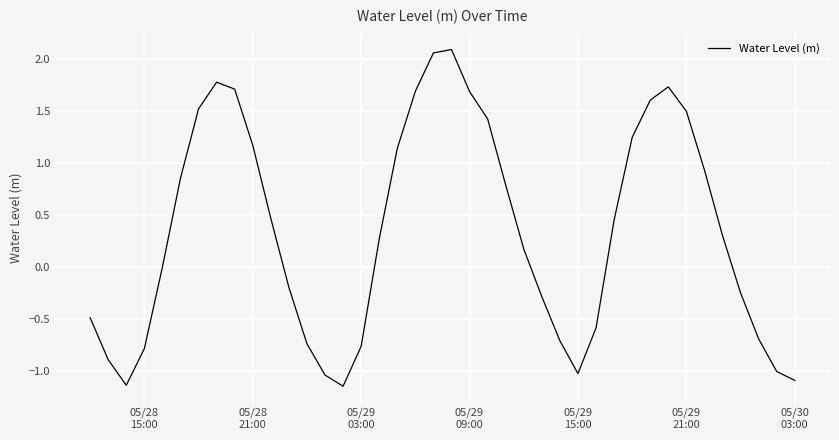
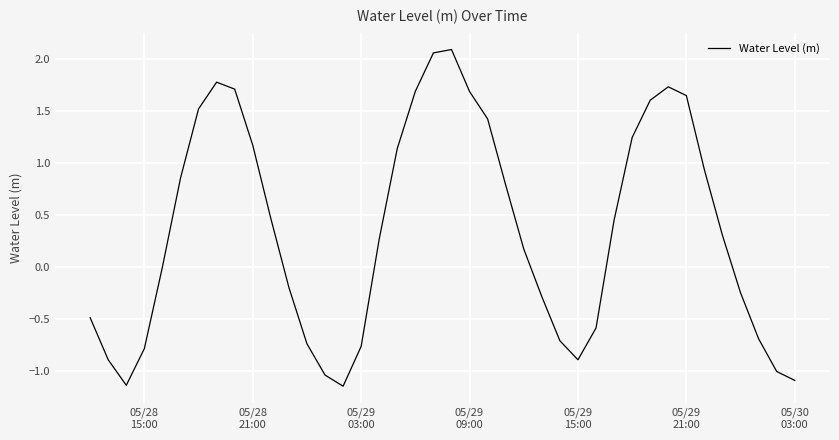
05/29 15:00: -1.03 -> -0.89
05/29 21:00: 1.49 -> 1.64
